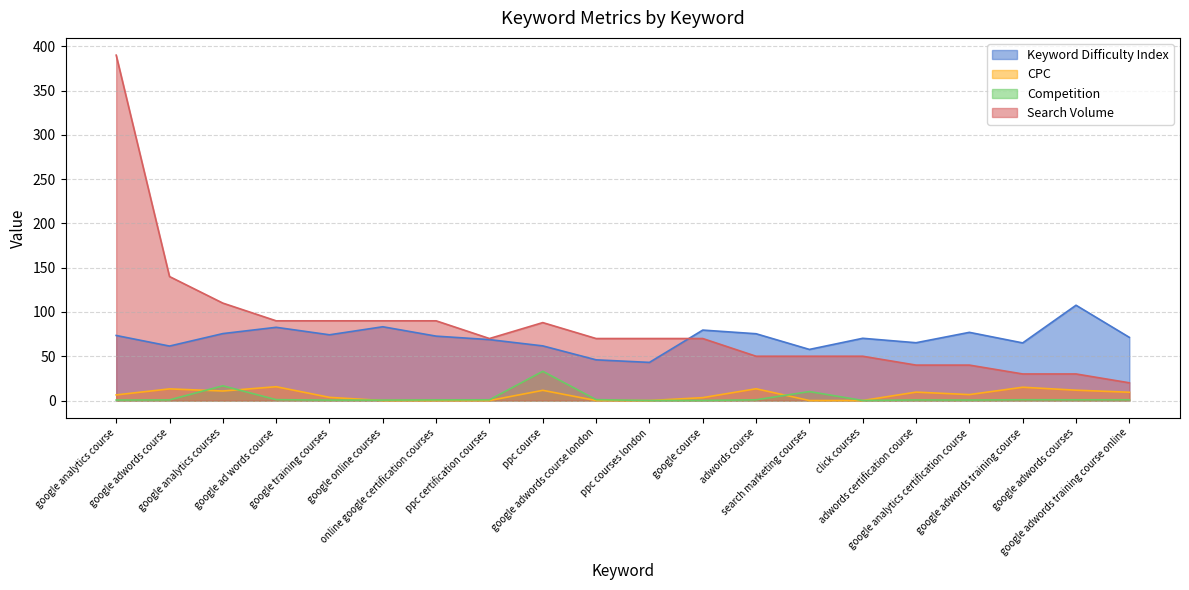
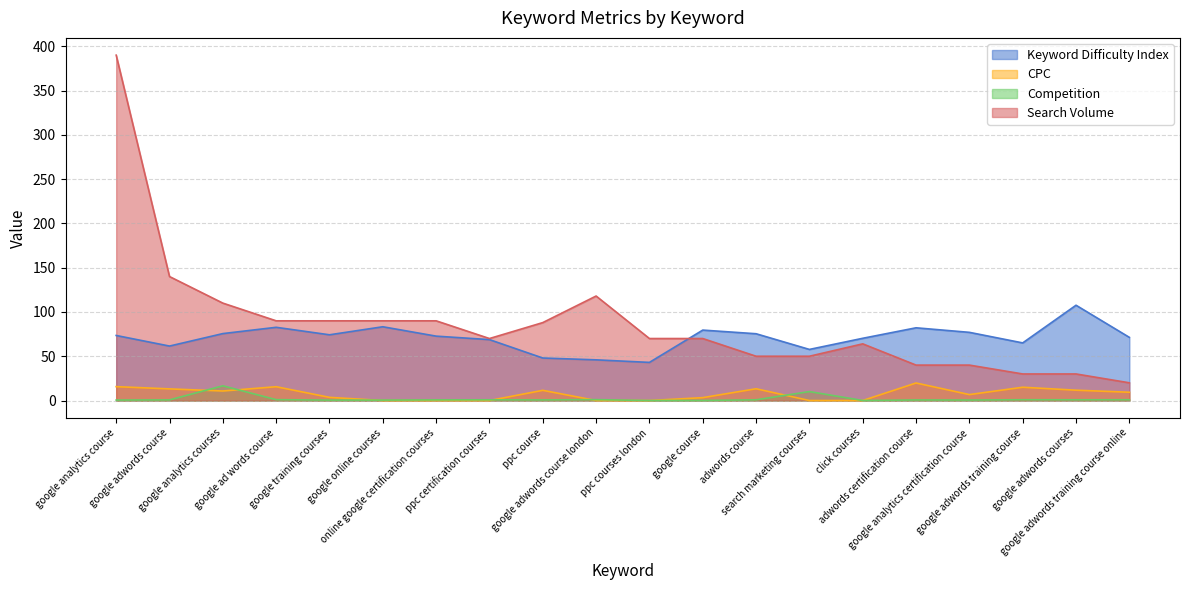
CPC, google analytics course: 10 -> 20
Keyword Difficulty Index, ppc course: 60 -> 50
Competition, ppc course: 30 -> 0
Search Volume, google adwords course london: 70 -> 120
Search Volume, click courses: 50 -> 60
Keyword Difficulty Index, adwords certification course: 70 -> 80
CPC, adwords certification course: 10 -> 20
